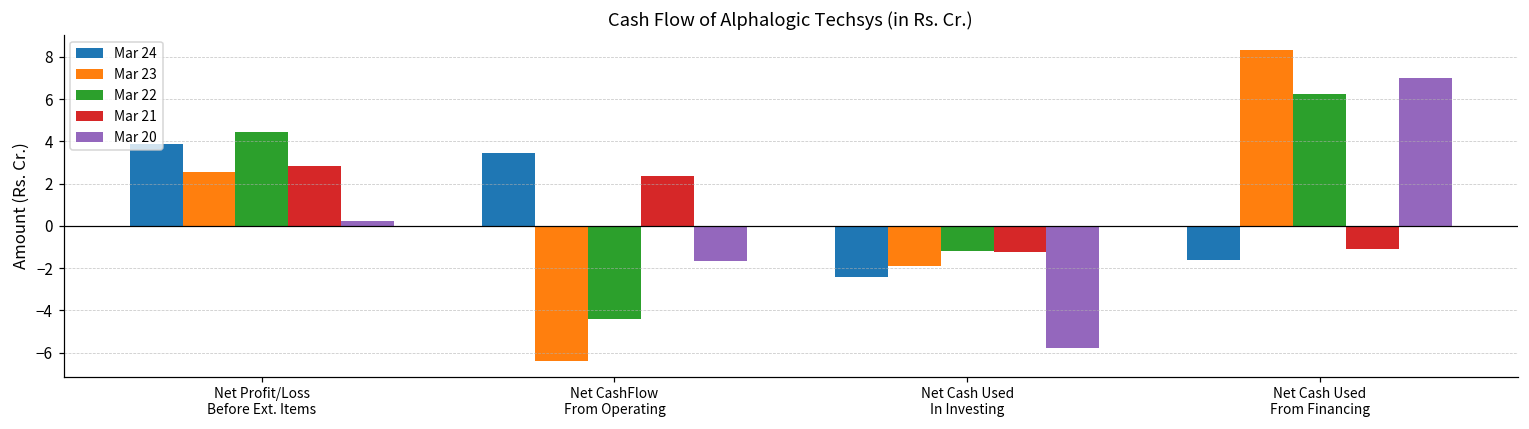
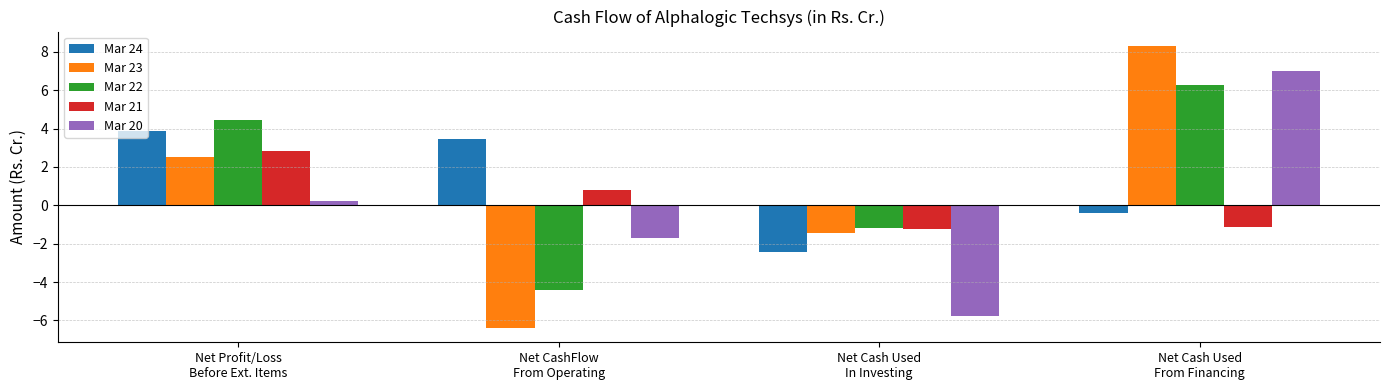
Mar 21, Net CashFlow From Operating: 2.4 -> 0.8
Mar 23, Net Cash Used In Investing: -1.9 -> -1.4
Mar 24, Net Cash Used From Financing: -1.6 -> -0.4
